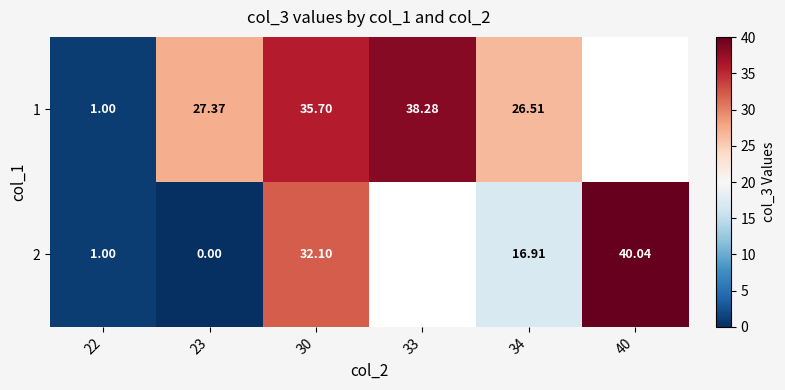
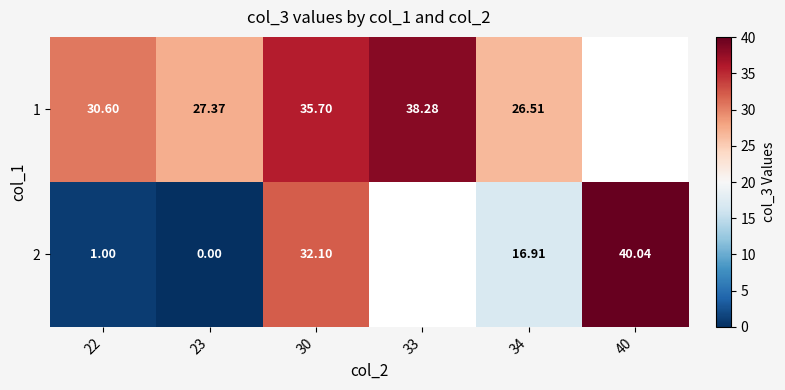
1, 22: 1.00 -> 30.60
